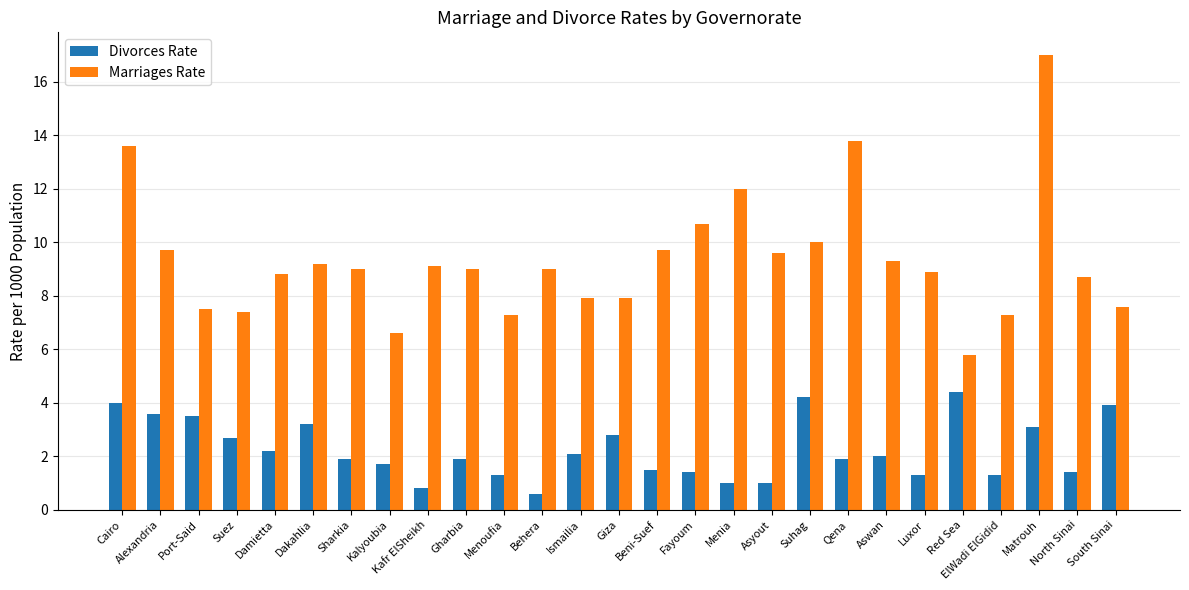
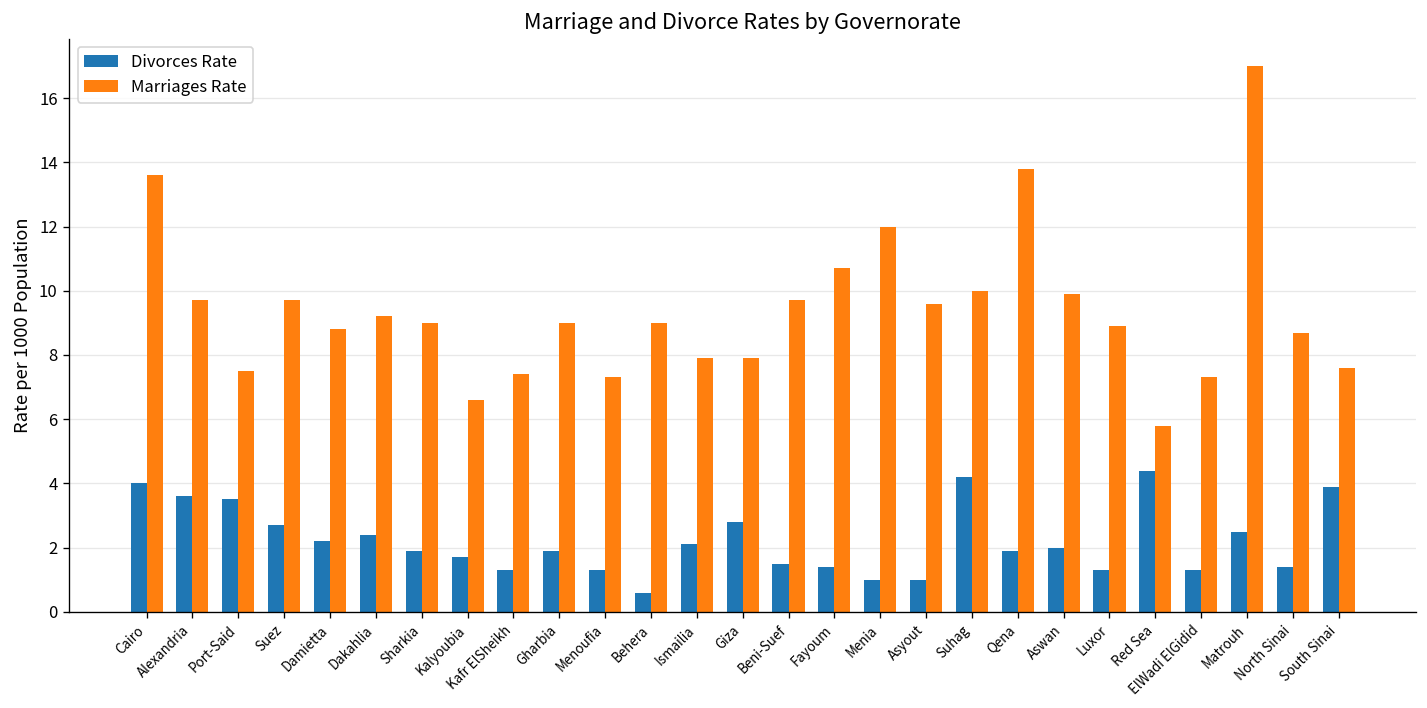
Marriages Rate, Suez: 7.4 -> 9.7
Divorces Rate, Dakahlia: 3.2 -> 2.4
Divorces Rate, Kafr ElSheikh: 0.8 -> 1.3
Marriages Rate, Kafr ElSheikh: 9.1 -> 7.4
Marriages Rate, Aswan: 9.3 -> 9.9
Divorces Rate, Matrouh: 3.1 -> 2.5
